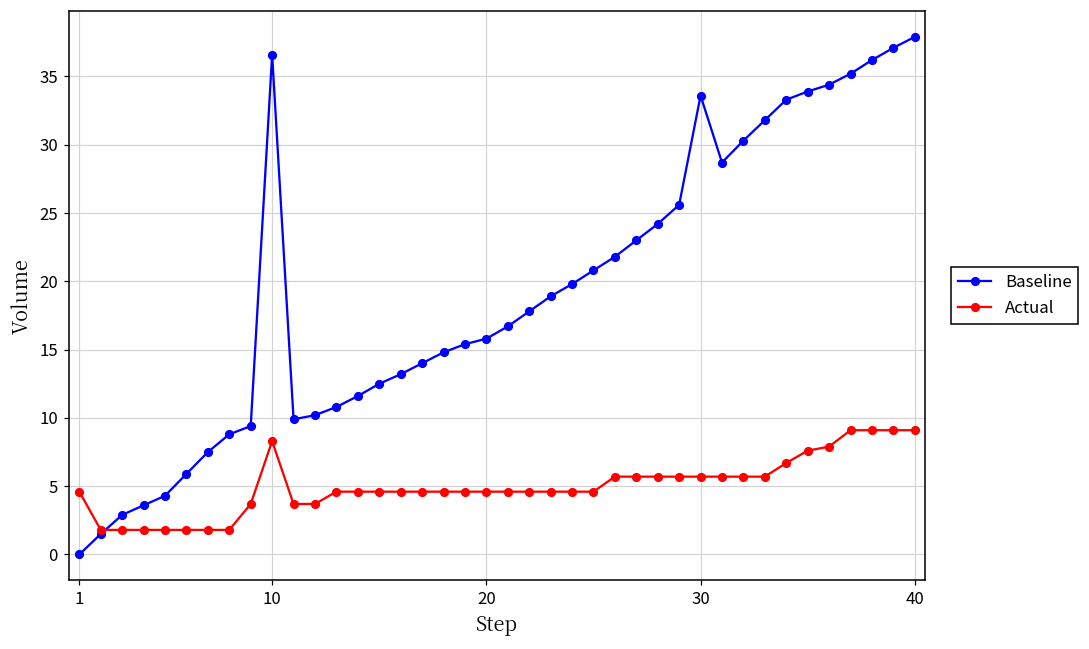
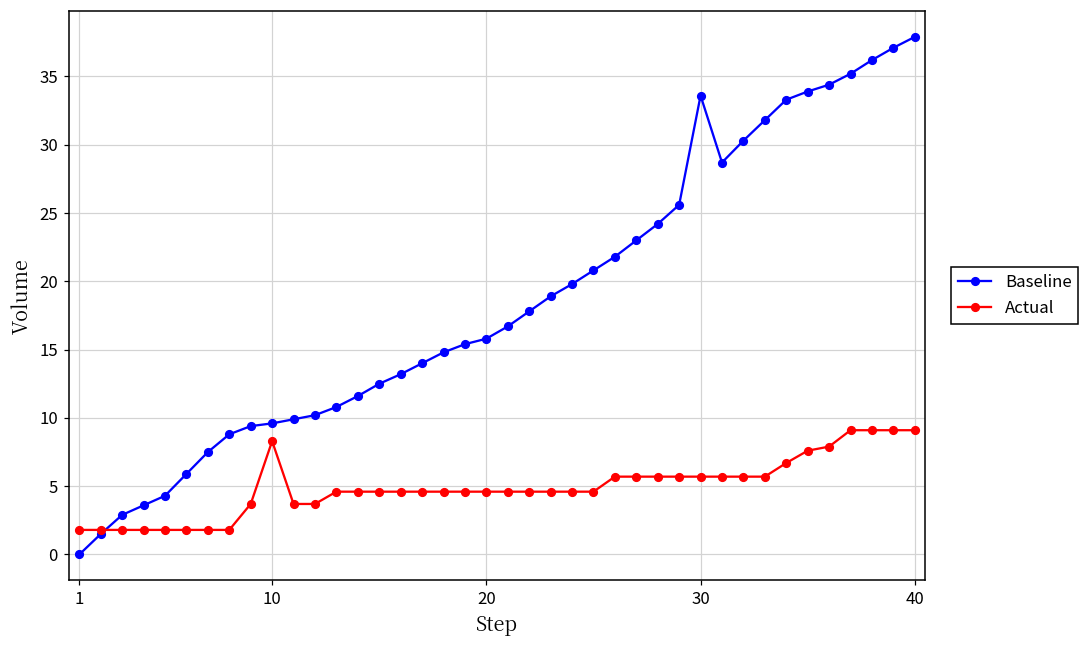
Actual, 1: 4.6 -> 1.8
Baseline, 10: 36.6 -> 9.6
